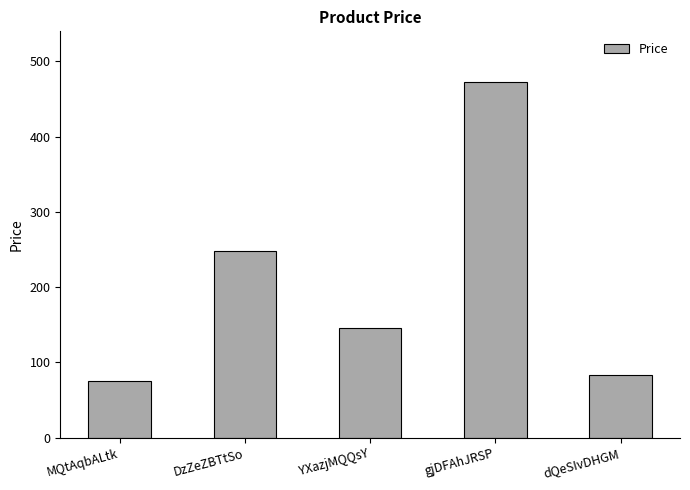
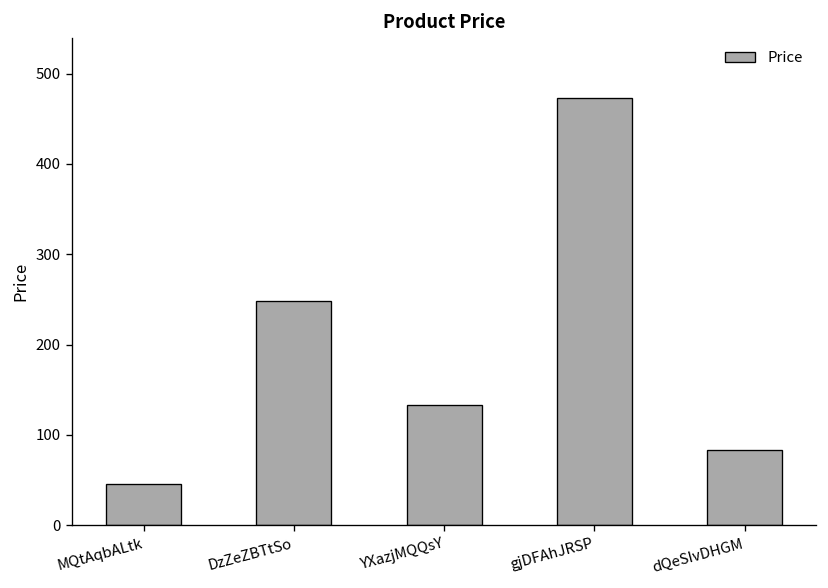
MQtAqbALtk: 70 -> 50
YXazjMQQsY: 150 -> 130
